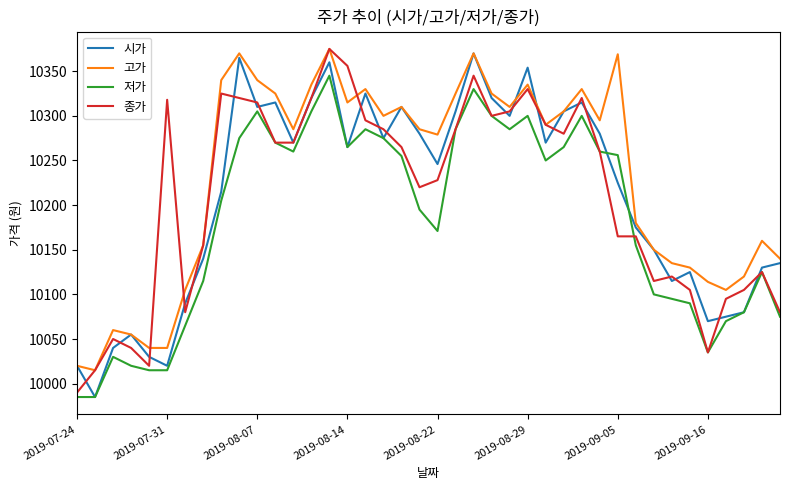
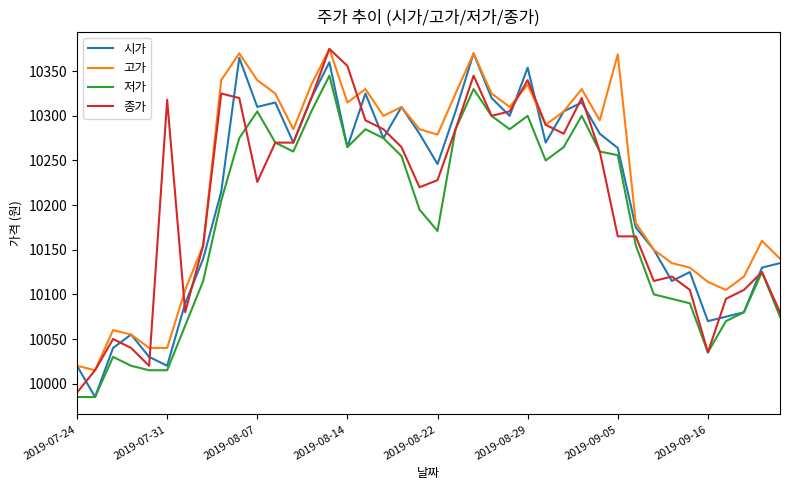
종가, 2019-08-07: 10320 -> 10230
종가, 2019-08-29: 10330 -> 10340
시가, 2019-09-05: 10230 -> 10260
